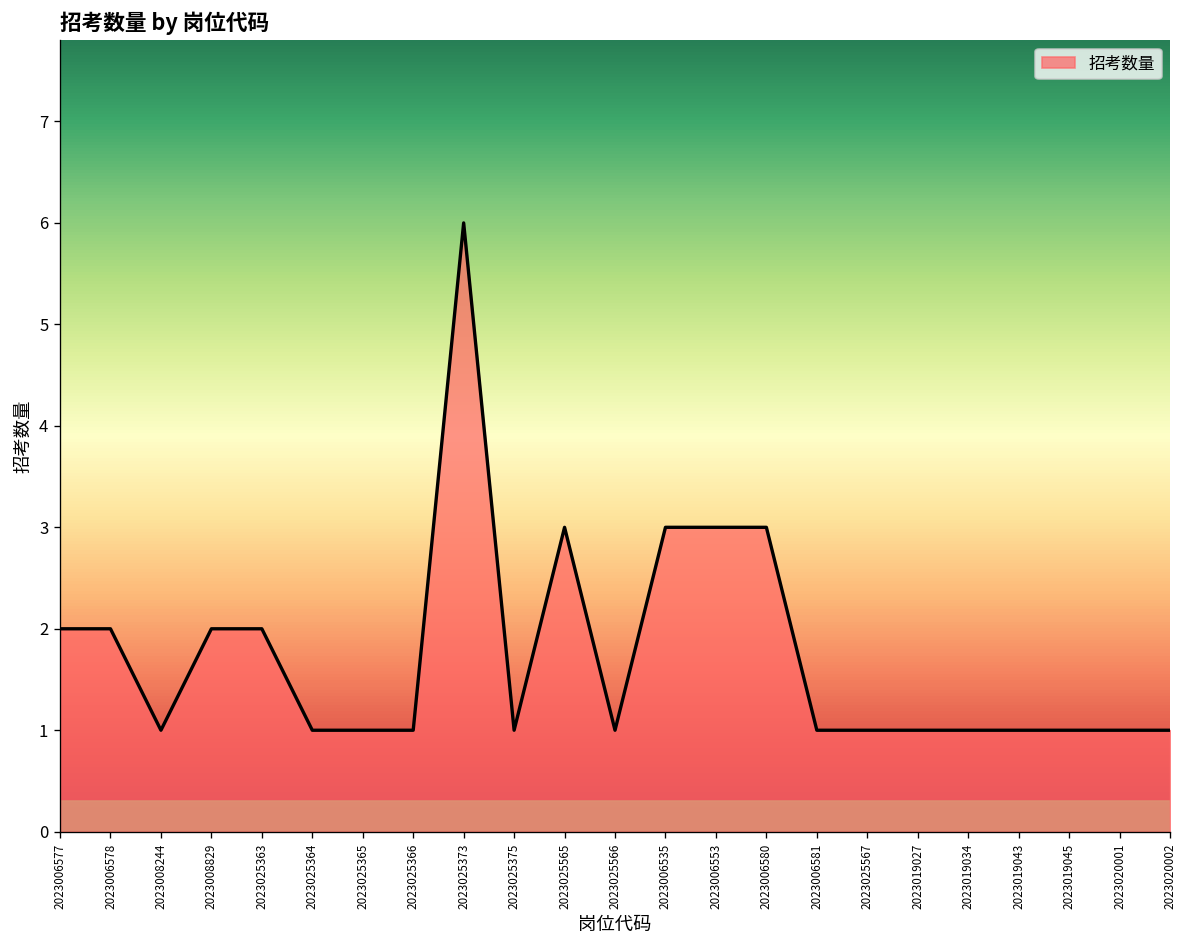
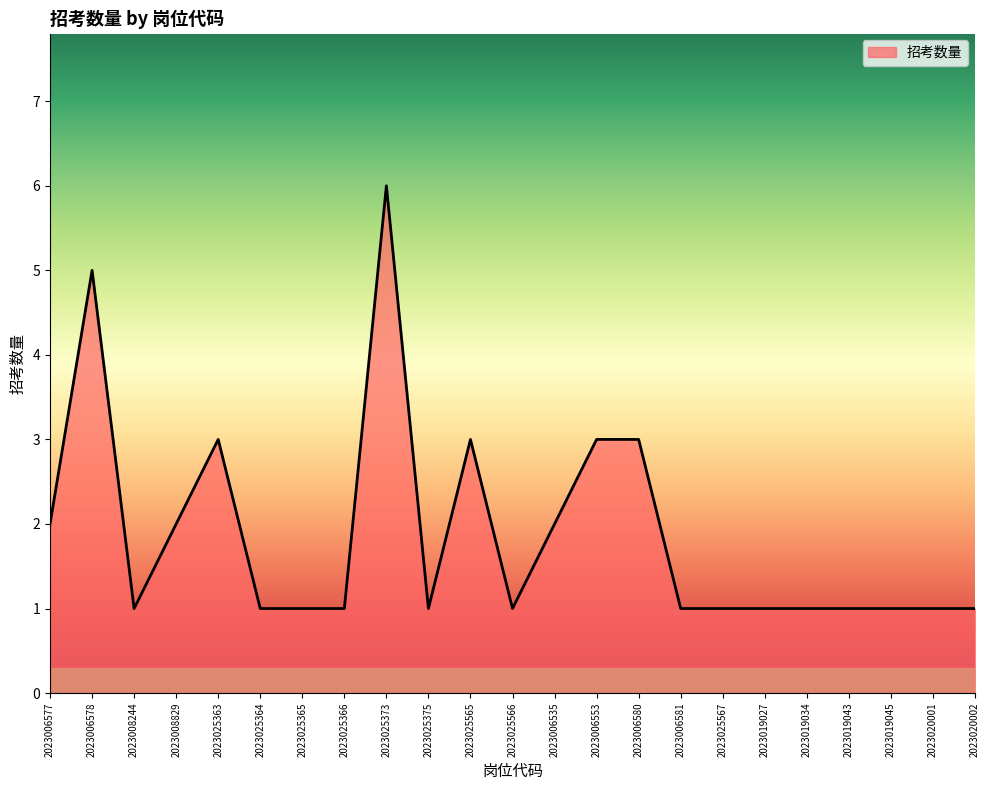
2023006578: 2 -> 5
2023025363: 2 -> 3
2023006535: 3 -> 2
